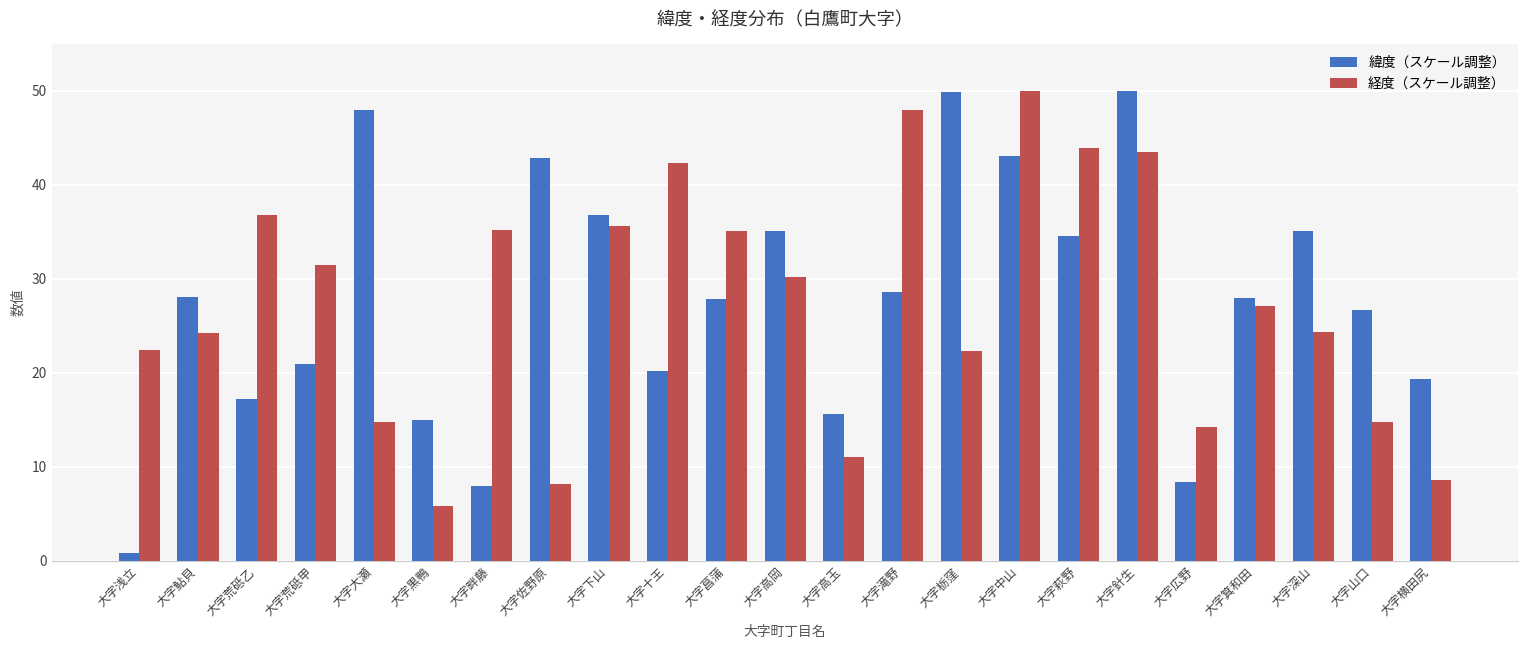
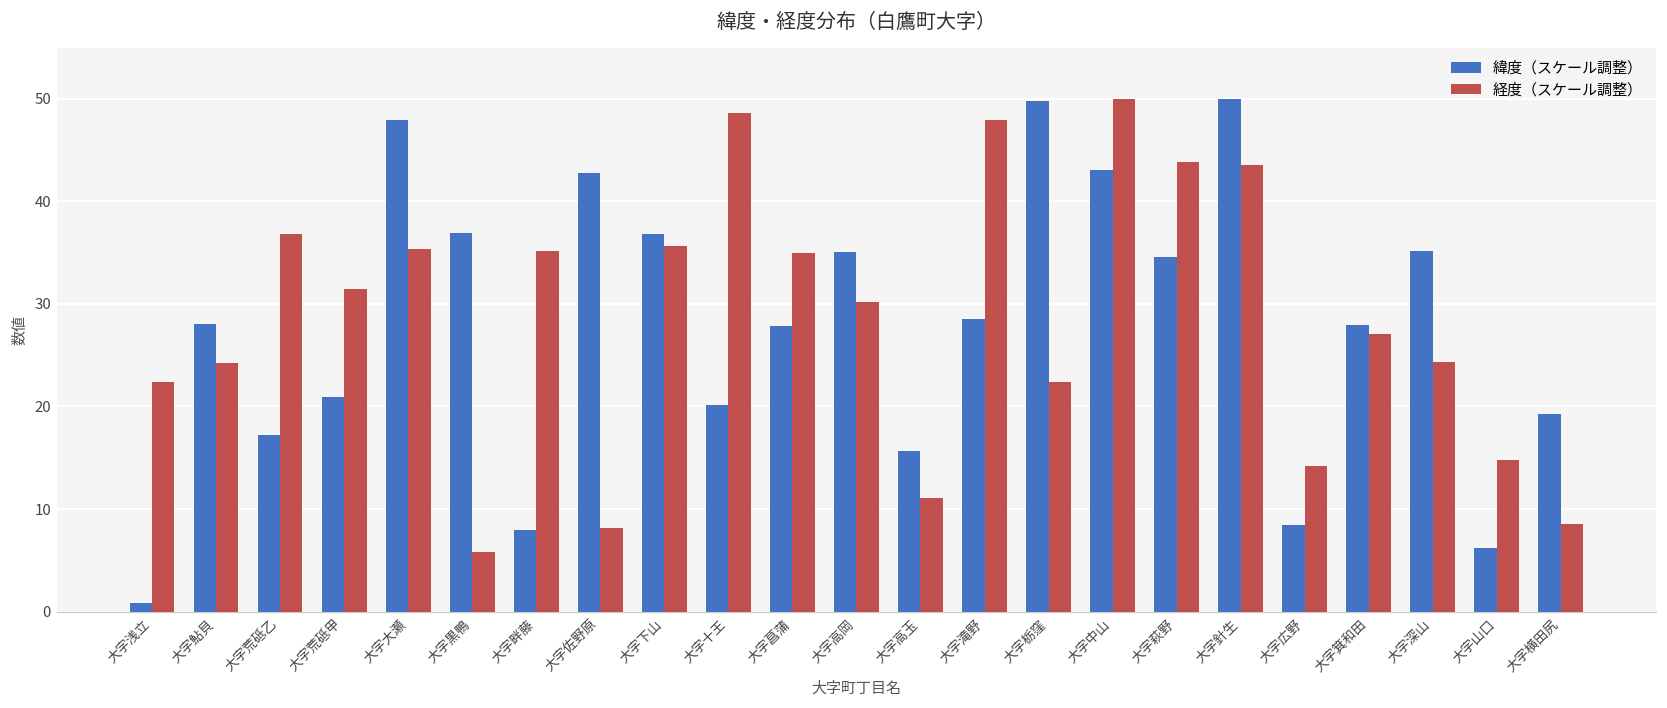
経度（スケール調整）, 大字大瀬: 15 -> 35
緯度（スケール調整）, 大字黒鴨: 15 -> 37
経度（スケール調整）, 大字十王: 42 -> 49
緯度（スケール調整）, 大字山口: 27 -> 6
